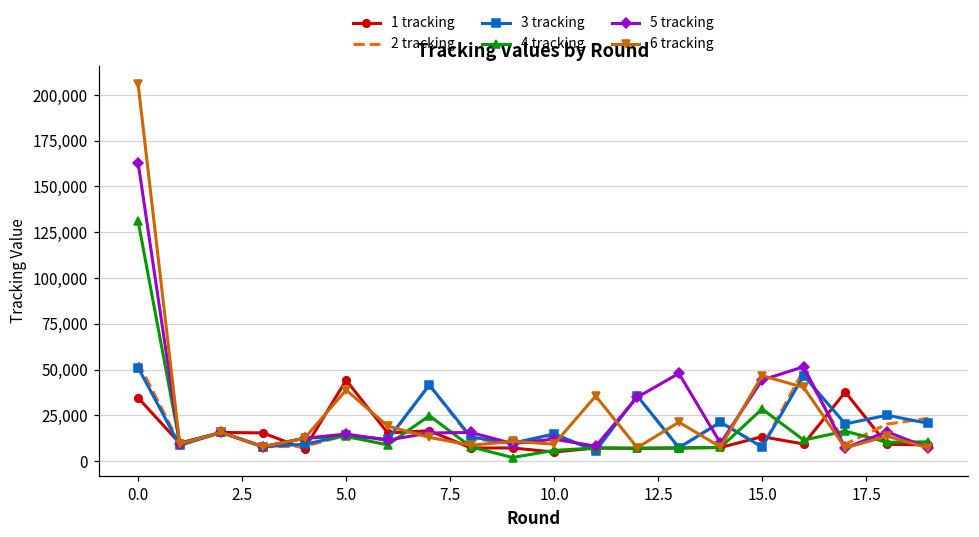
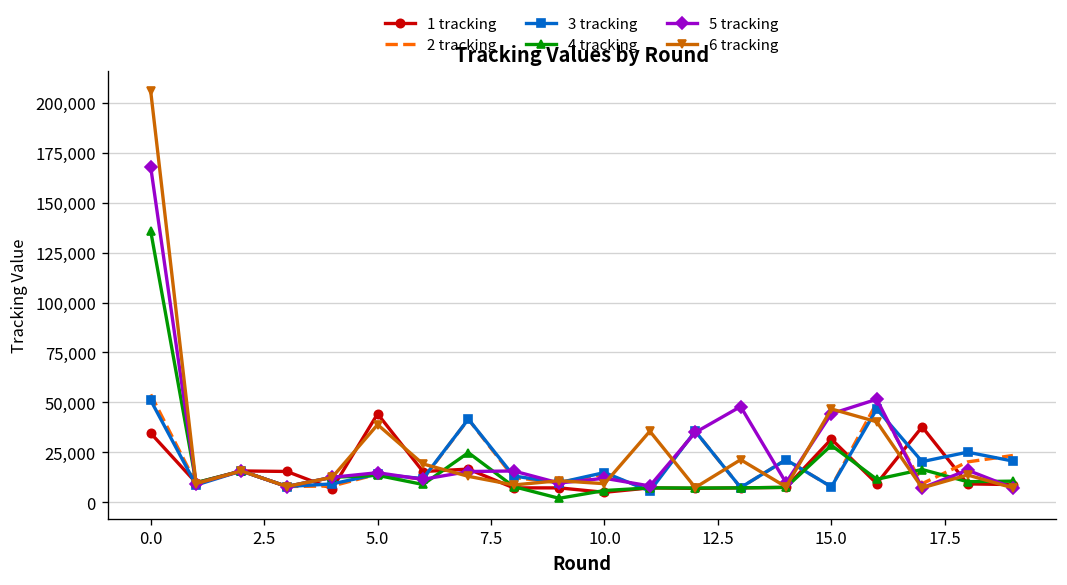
4 tracking, 0.0: 131,000 -> 136,000
5 tracking, 0.0: 163,000 -> 168,000
1 tracking, 15.0: 13,000 -> 32,000
